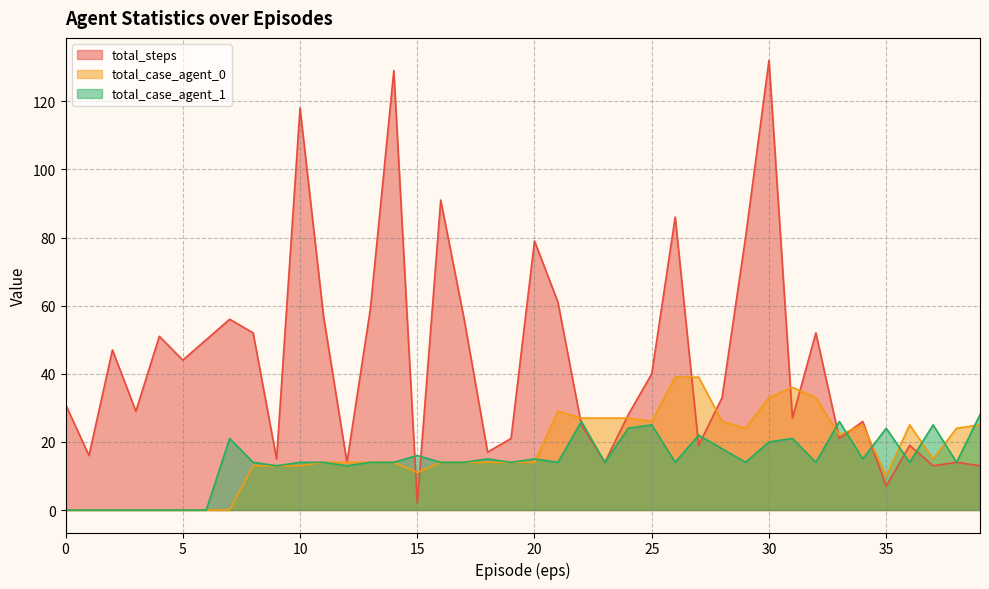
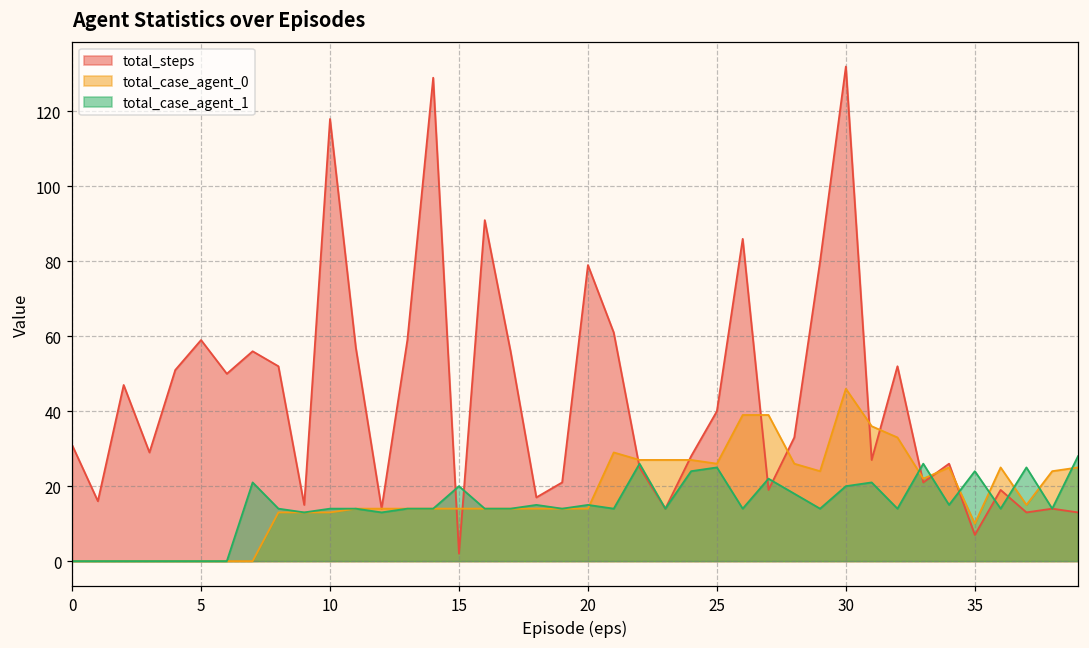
total_steps, 5: 44 -> 59
total_case_agent_0, 15: 11 -> 14
total_case_agent_1, 15: 16 -> 20
total_case_agent_0, 30: 33 -> 46
